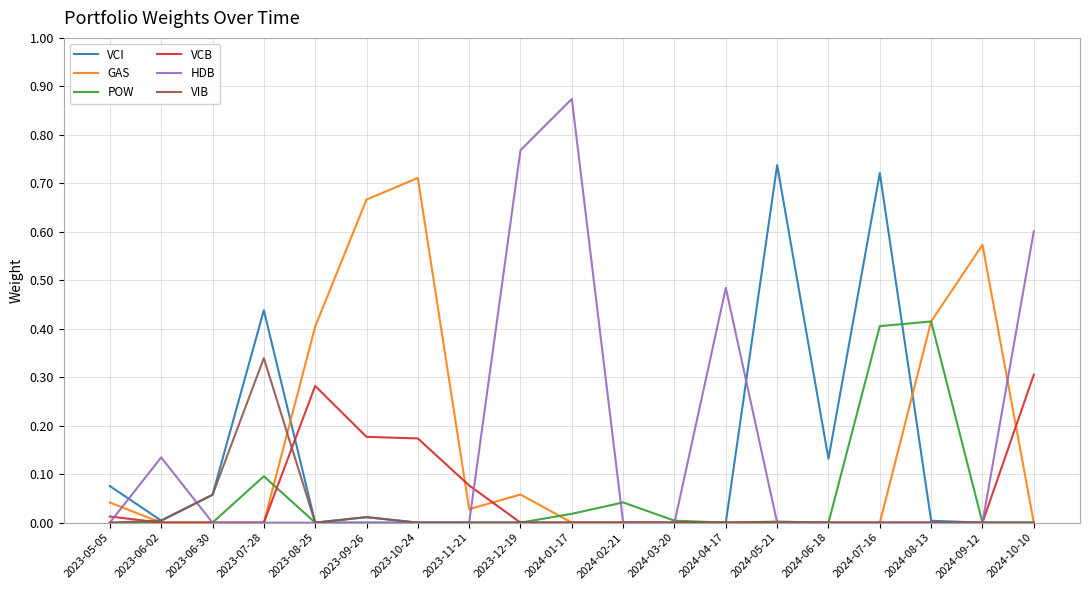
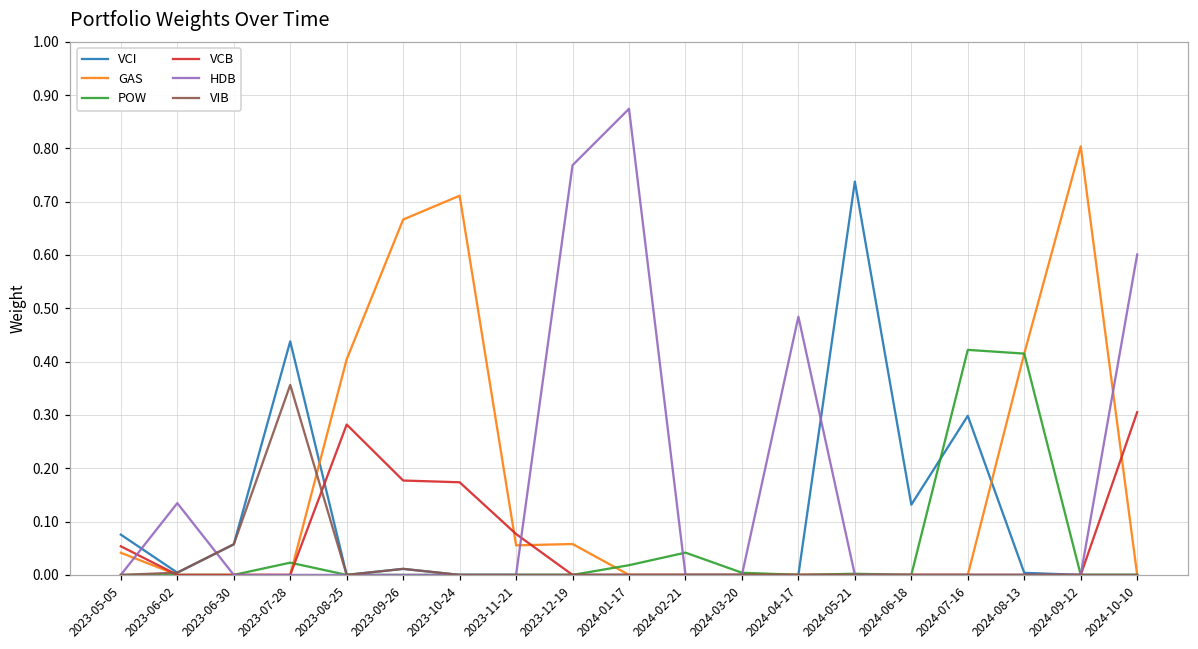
VCB, 2023-05-05: 0.01 -> 0.05
POW, 2023-07-28: 0.10 -> 0.02
VIB, 2023-07-28: 0.34 -> 0.36
GAS, 2023-11-21: 0.03 -> 0.06
VCI, 2024-07-16: 0.72 -> 0.30
POW, 2024-07-16: 0.41 -> 0.42
GAS, 2024-09-12: 0.57 -> 0.80
